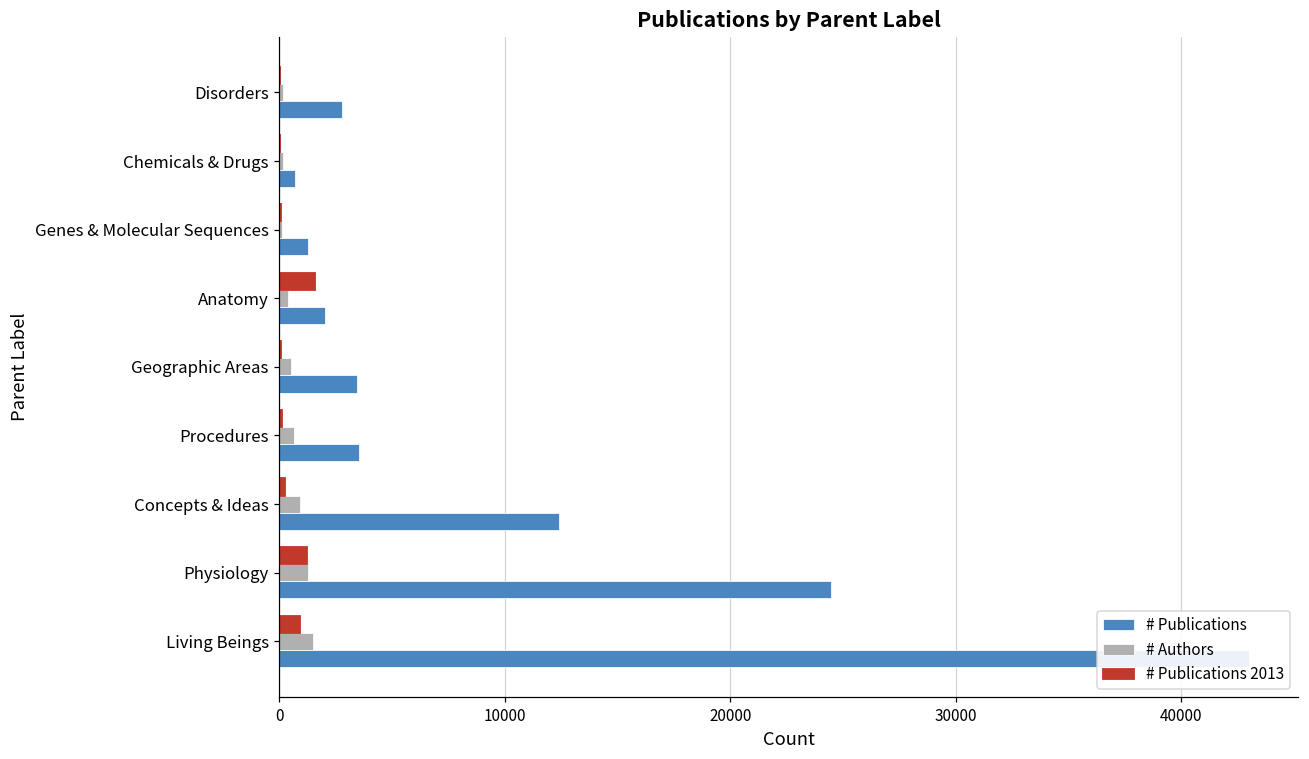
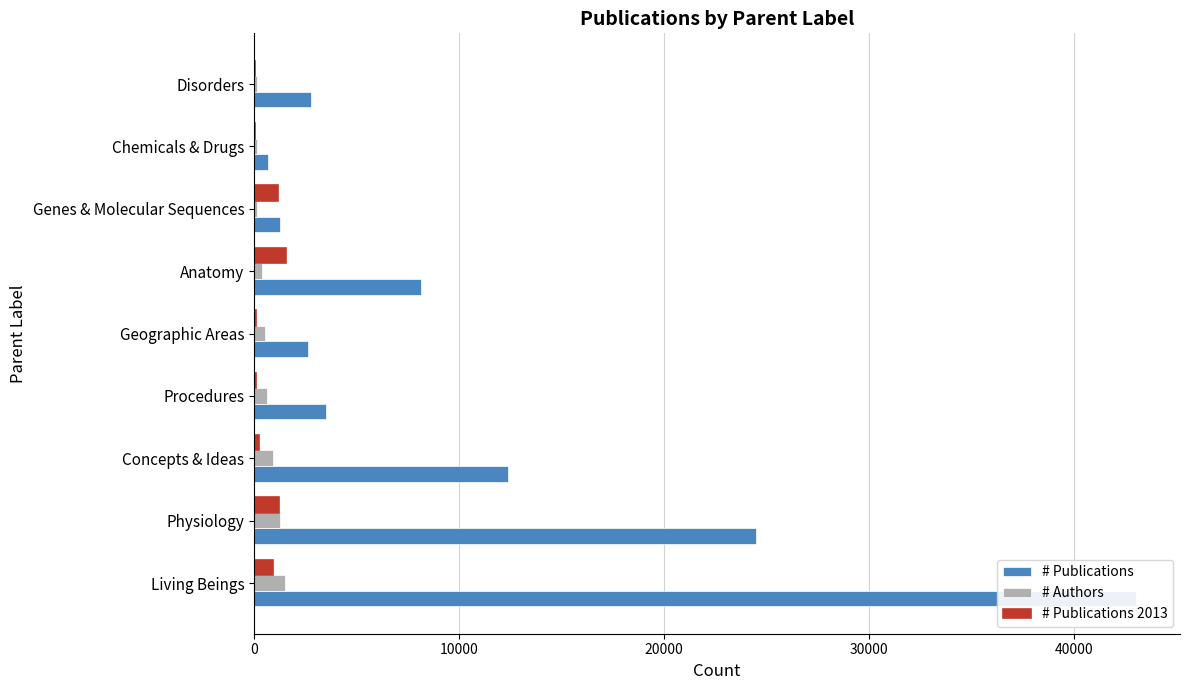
# Publications 2013, Genes & Molecular Sequences: 100 -> 1200
# Publications, Anatomy: 2000 -> 8100
# Publications, Geographic Areas: 3500 -> 2600
